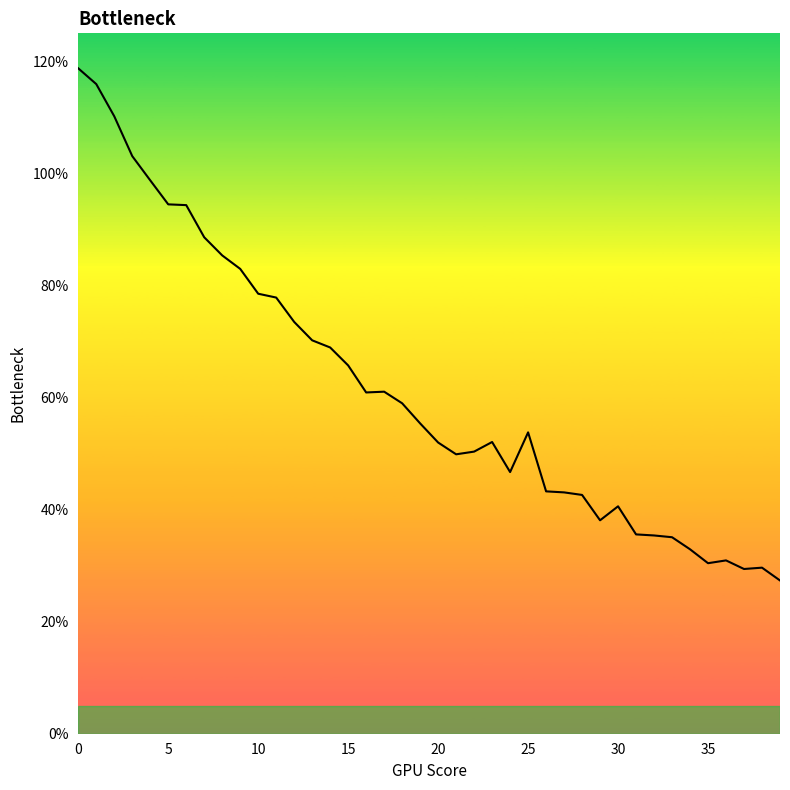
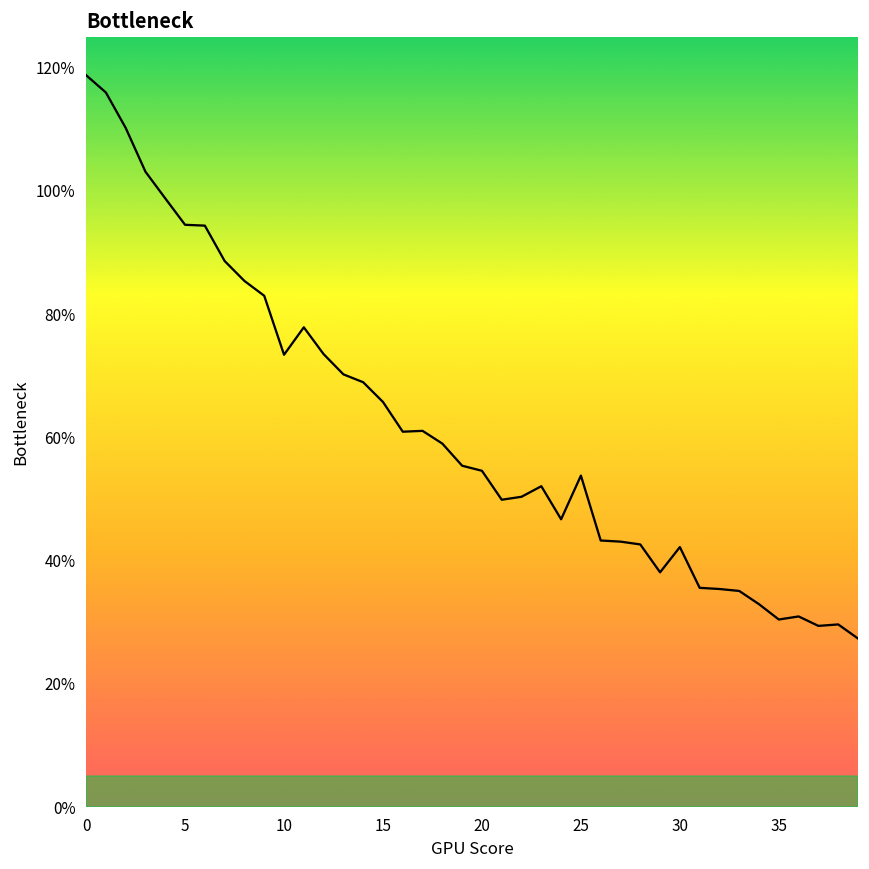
10: 79% -> 73%
20: 52% -> 55%
30: 41% -> 42%
